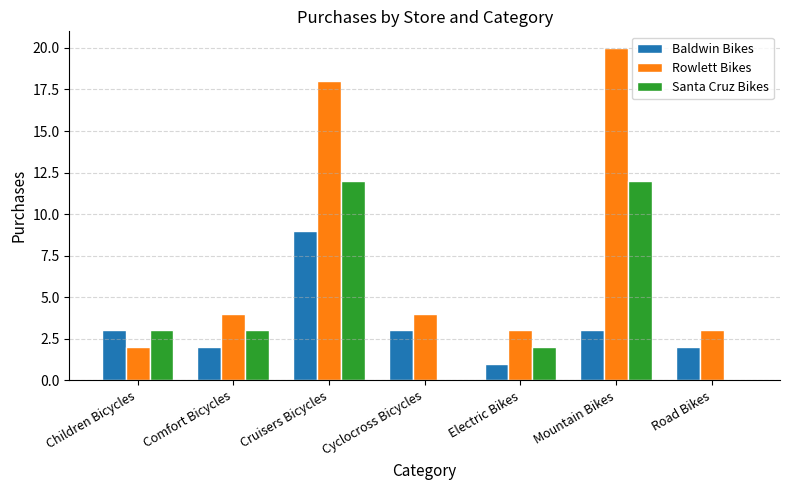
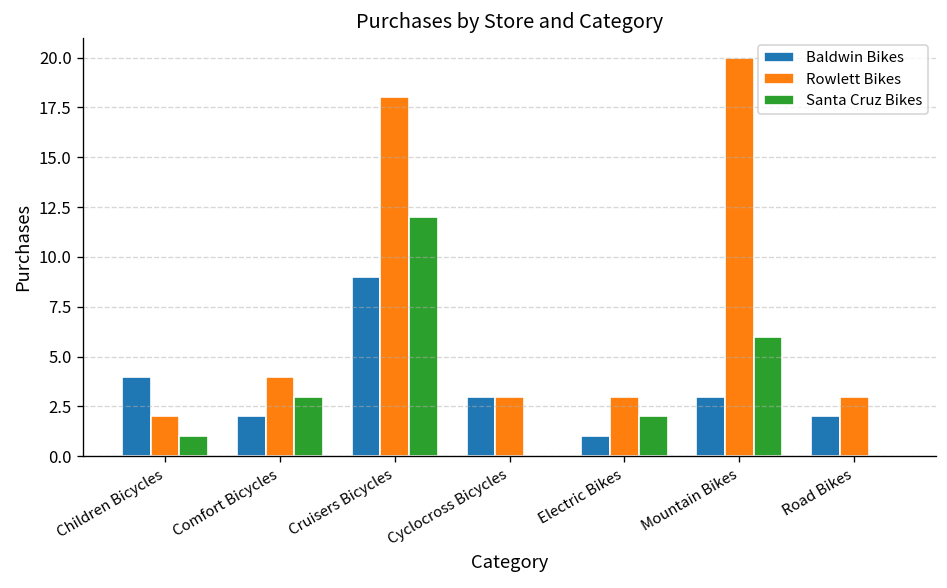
Baldwin Bikes, Children Bicycles: 3 -> 4
Santa Cruz Bikes, Children Bicycles: 3 -> 1
Rowlett Bikes, Cyclocross Bicycles: 4 -> 3
Santa Cruz Bikes, Mountain Bikes: 12 -> 6
